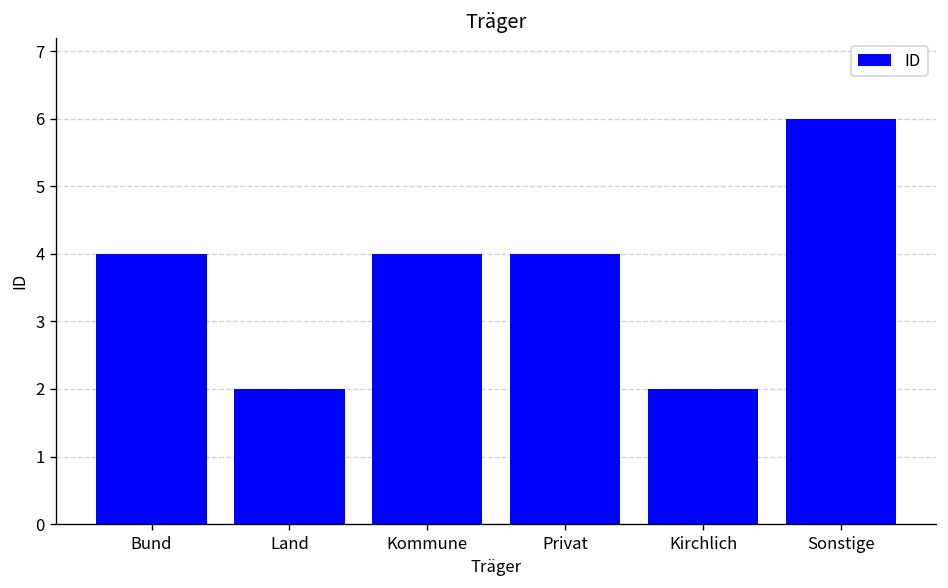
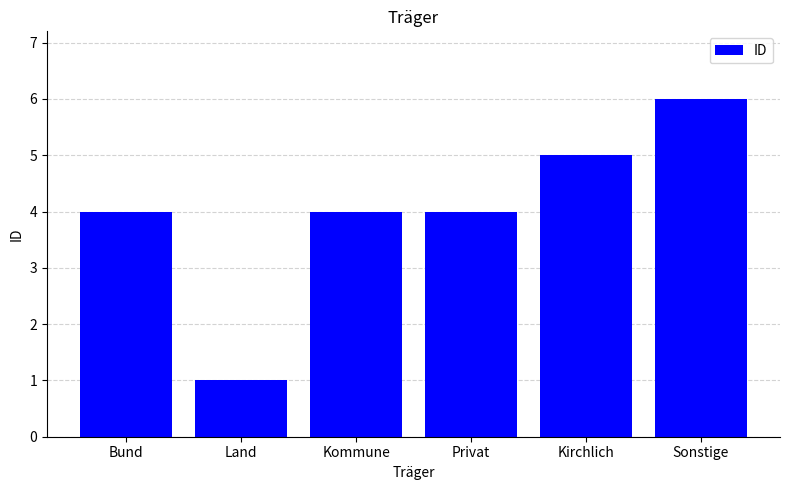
Land: 2 -> 1
Kirchlich: 2 -> 5
